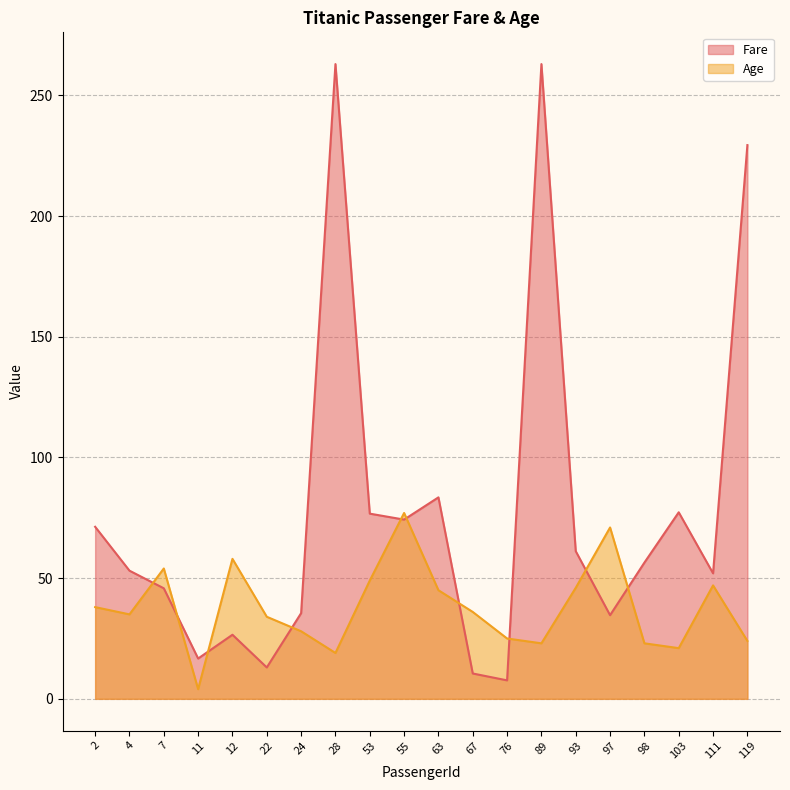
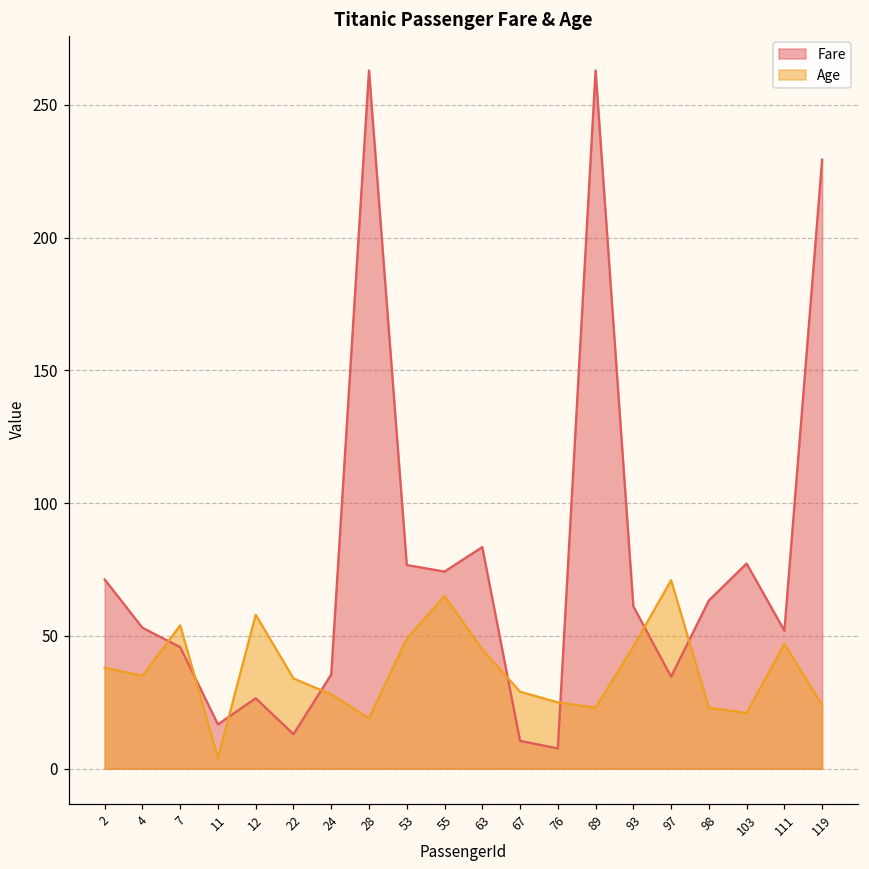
Age, 55: 77 -> 65
Age, 67: 36 -> 29
Fare, 98: 56 -> 63
